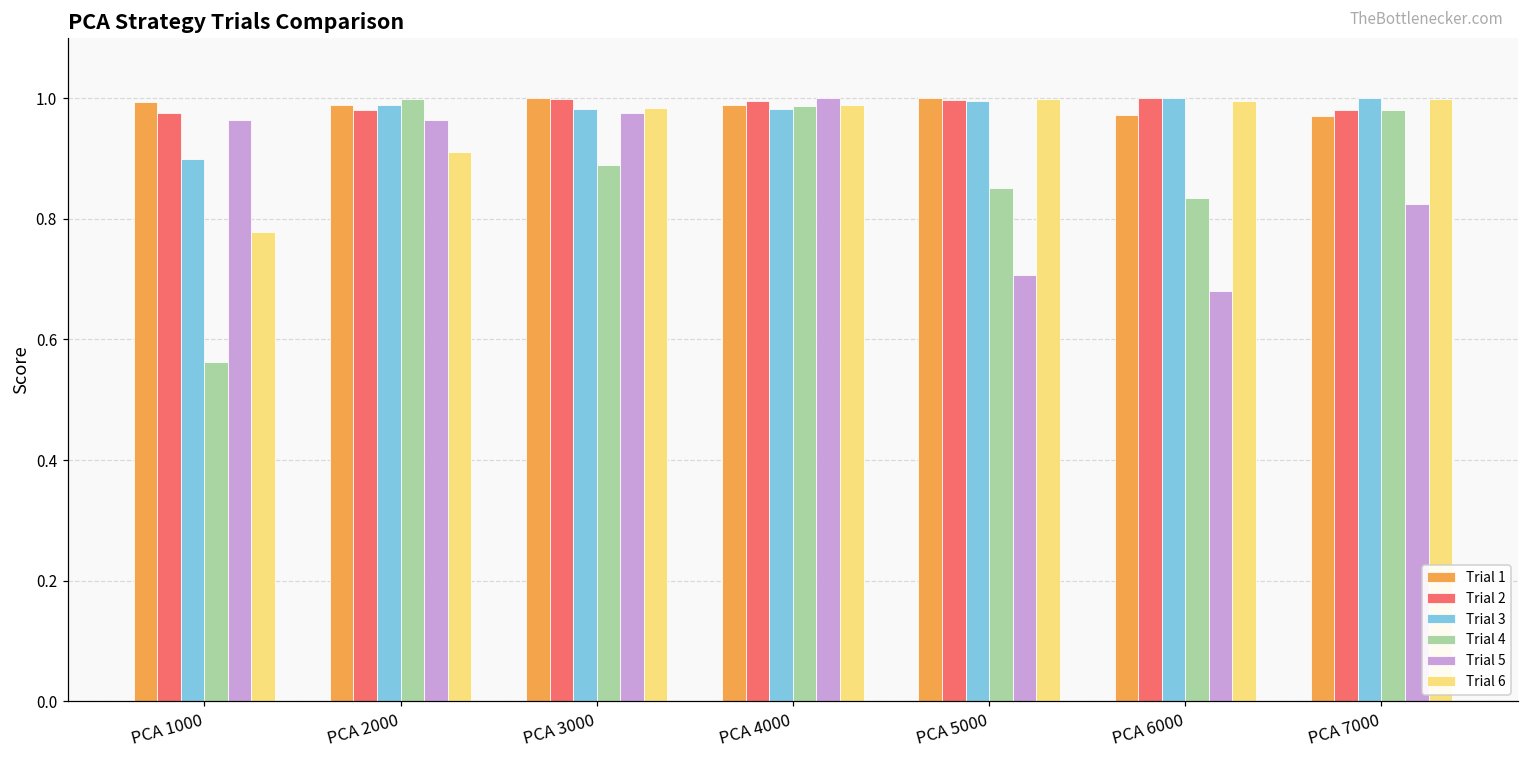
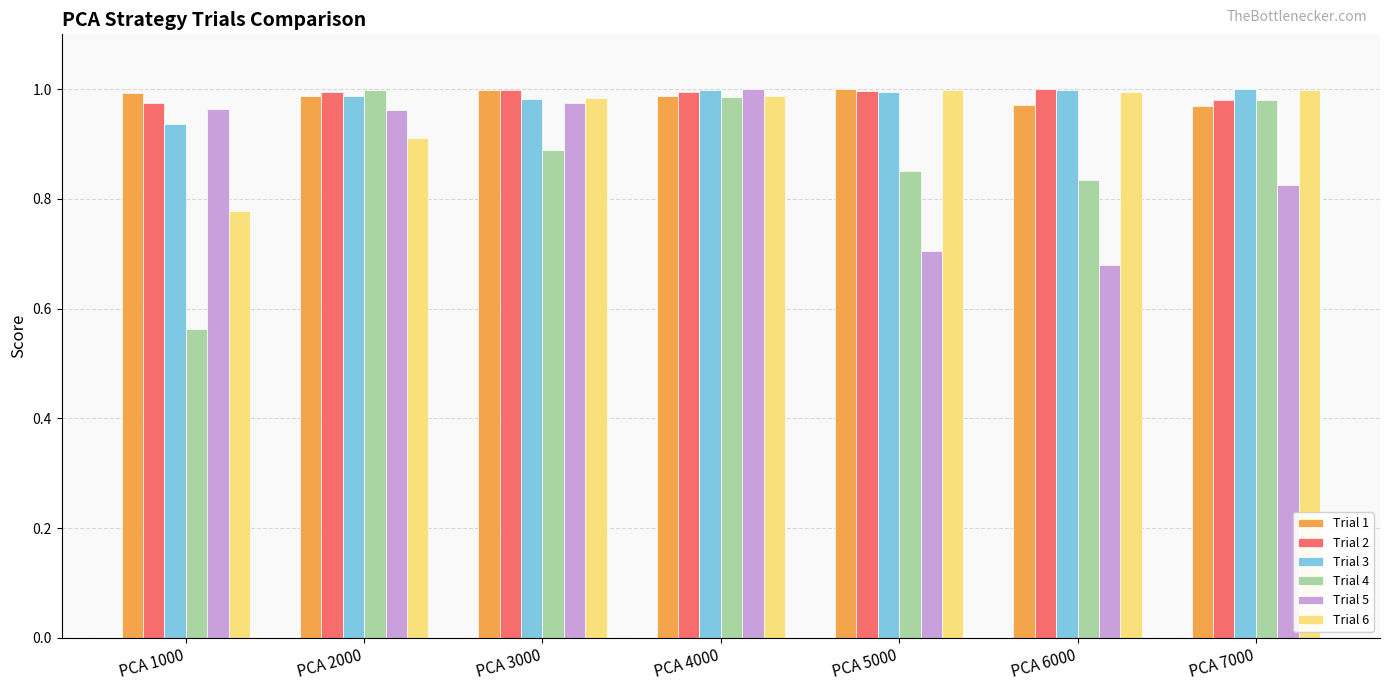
Trial 3, PCA 1000: 0.90 -> 0.94
Trial 2, PCA 2000: 0.98 -> 1.00
Trial 3, PCA 4000: 0.98 -> 1.00
